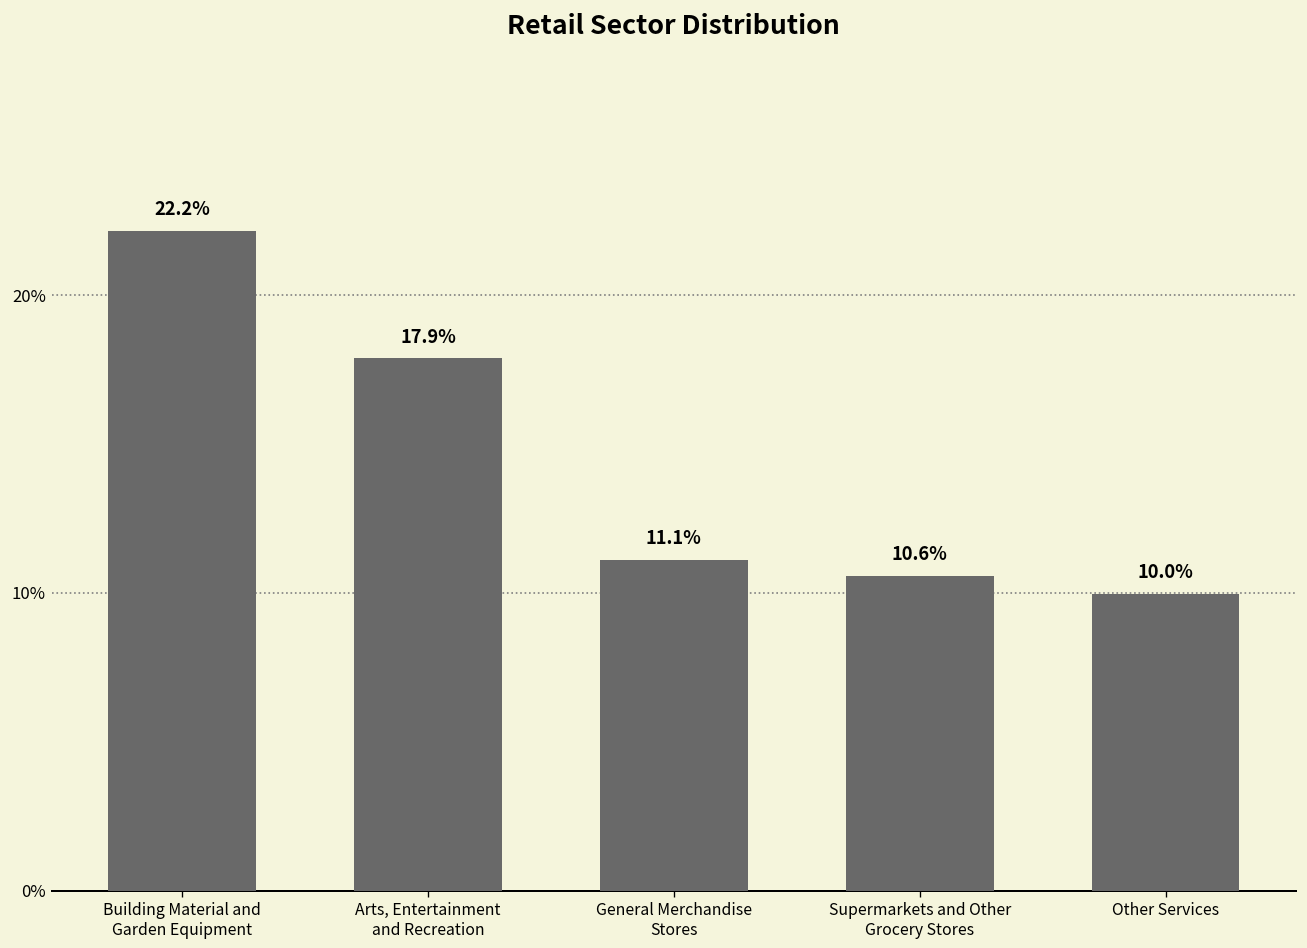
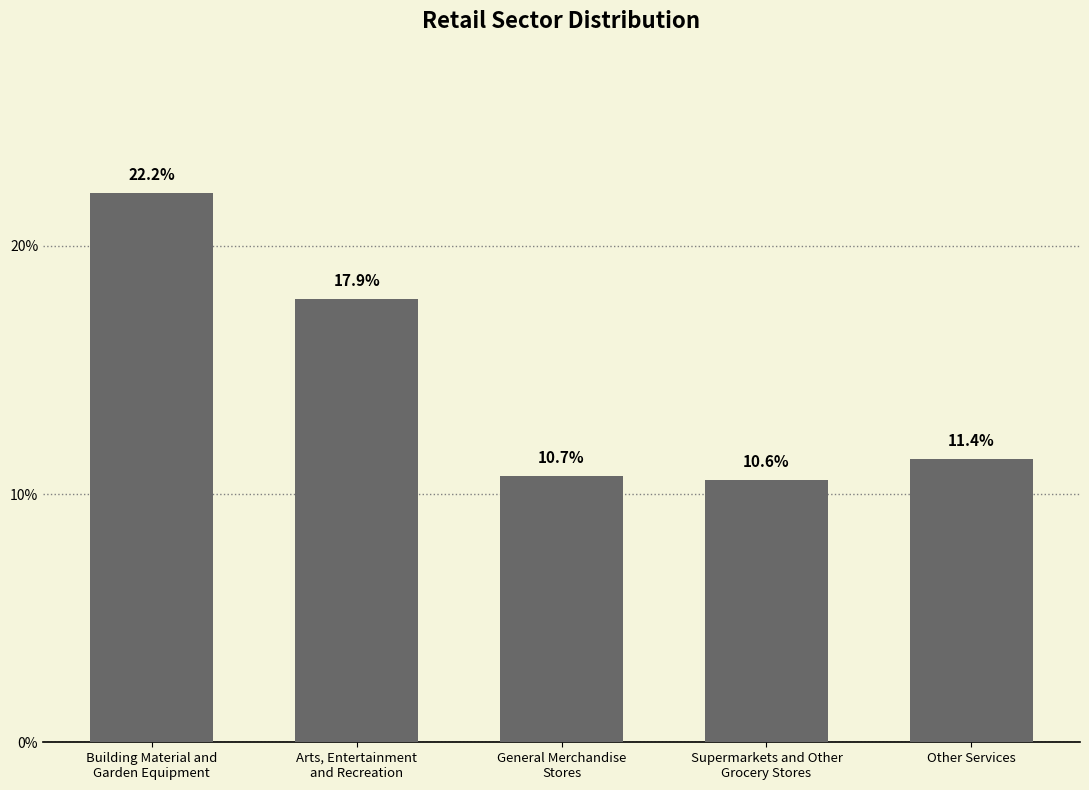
General Merchandise Stores: 11.1% -> 10.7%
Other Services: 10.0% -> 11.4%
